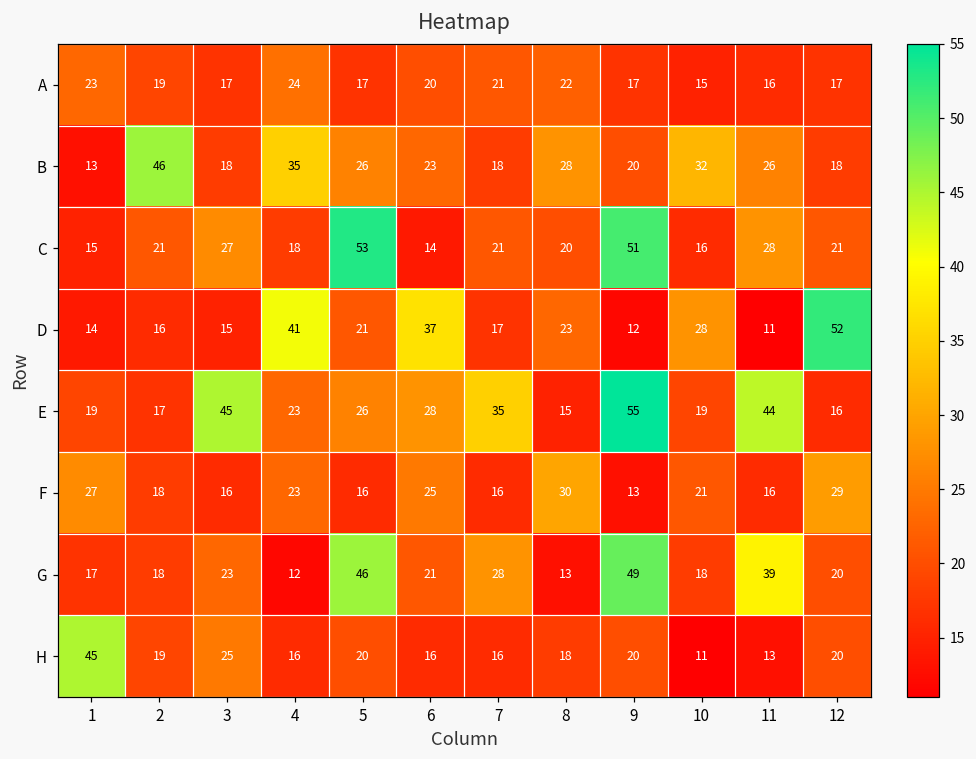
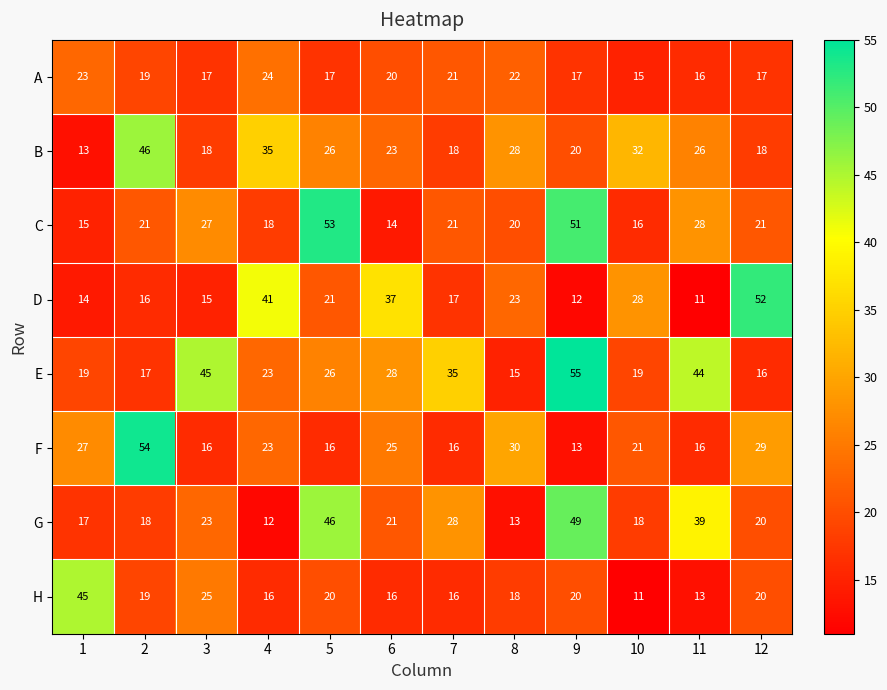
F, 2: 18 -> 54
